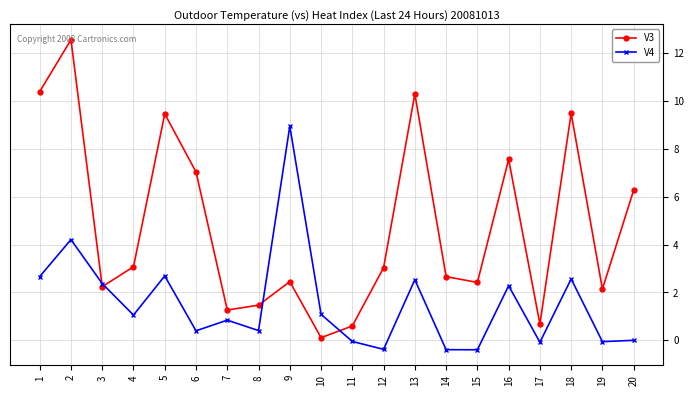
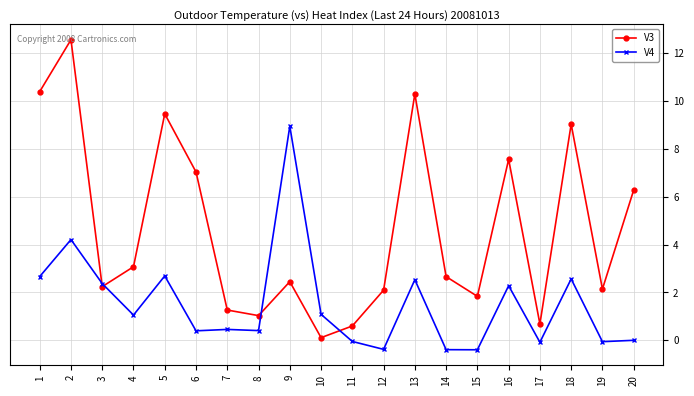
V4, 7: 0.8 -> 0.5
V3, 8: 1.5 -> 1.0
V3, 12: 3.0 -> 2.1
V3, 15: 2.4 -> 1.8
V3, 18: 9.5 -> 9.0
